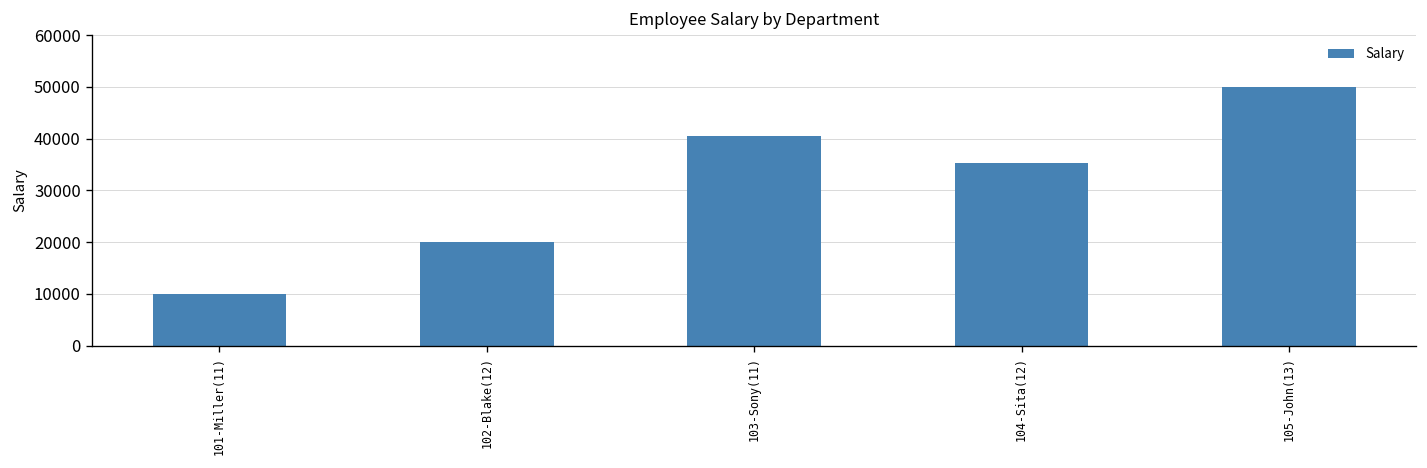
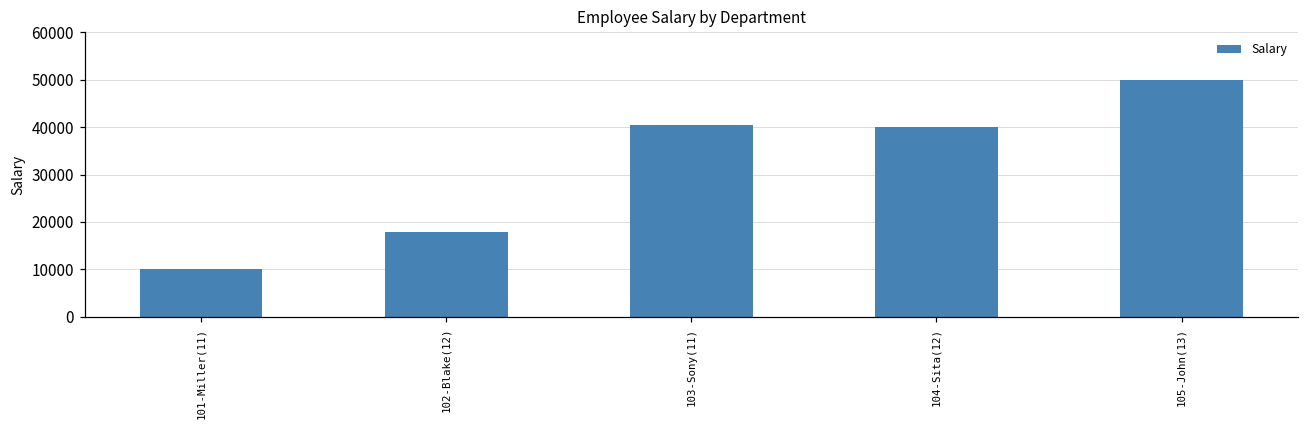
102-Blake(12): 20000 -> 18000
104-Sita(12): 35000 -> 40000
